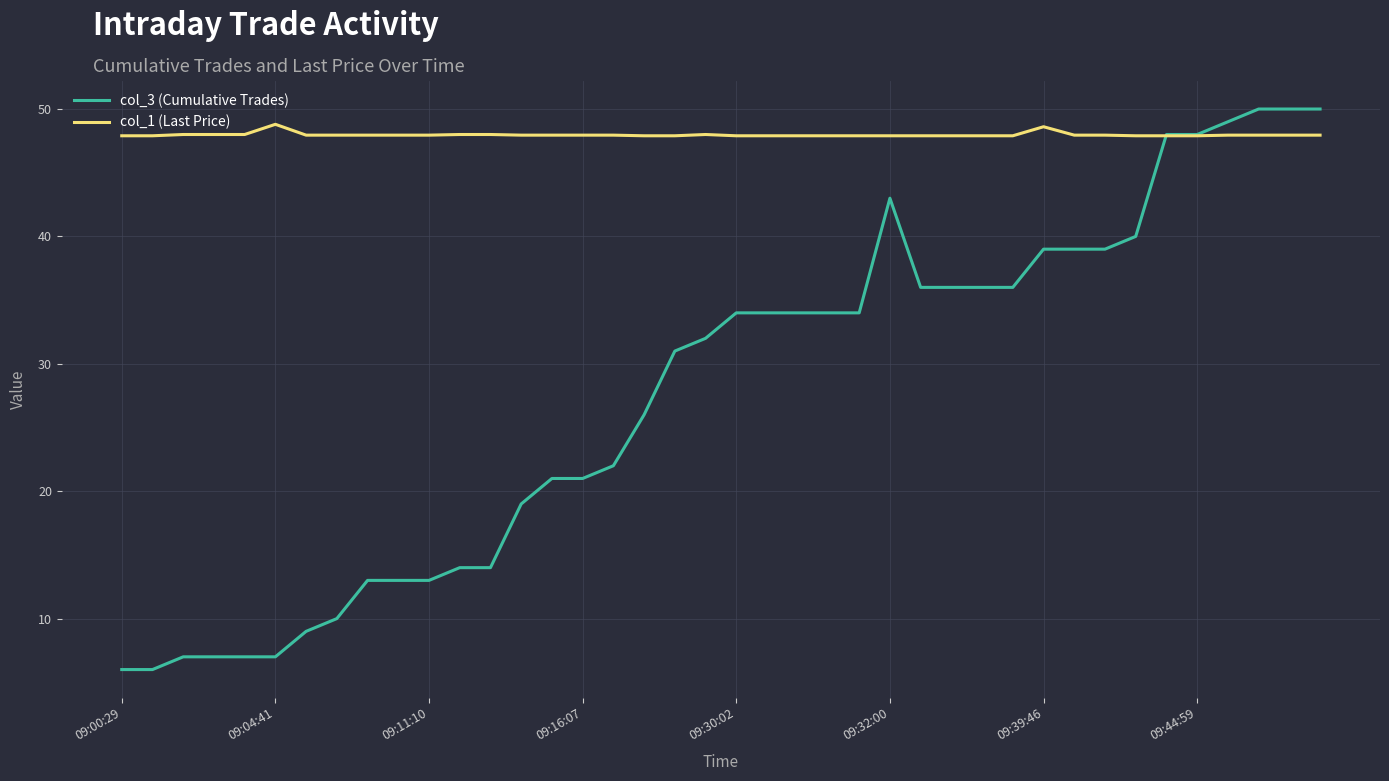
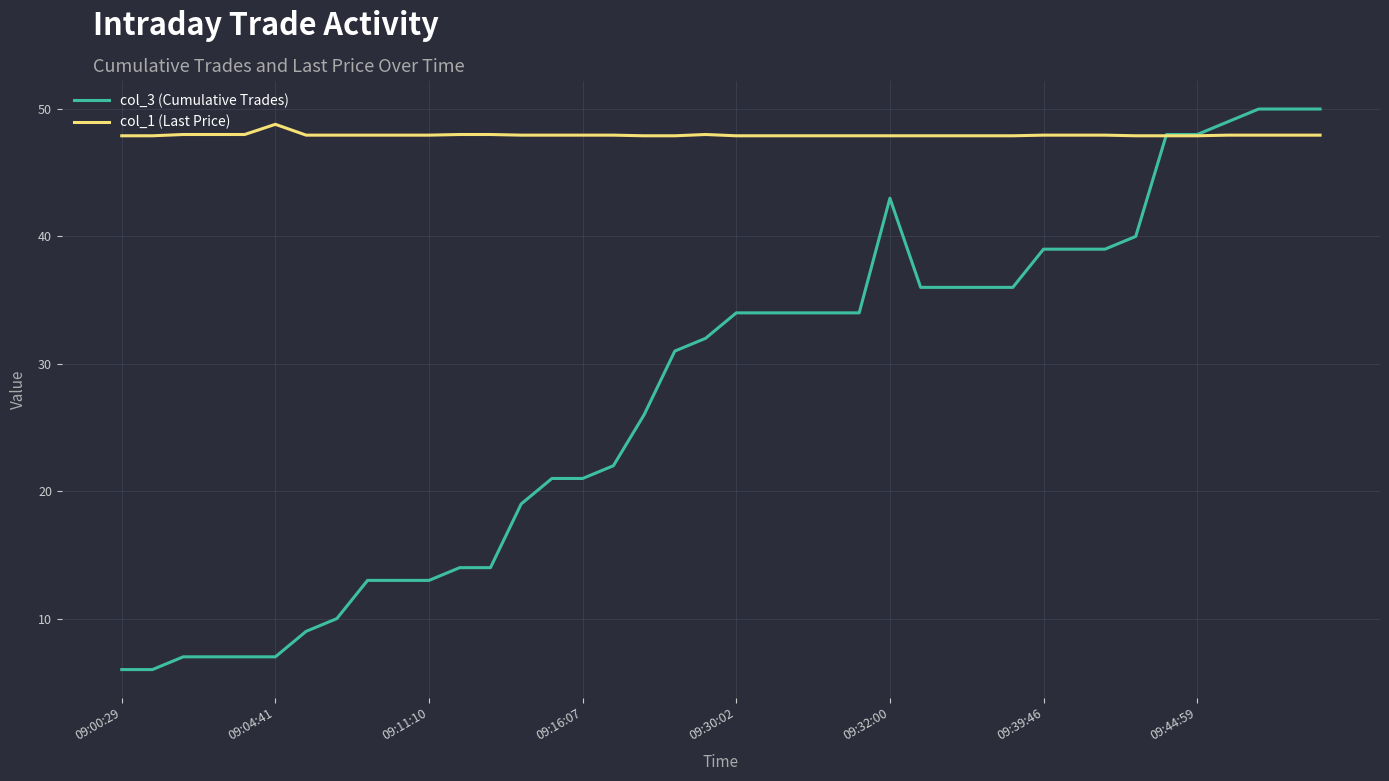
col_1 (Last Price), 09:39:46: 48.6 -> 48.0
